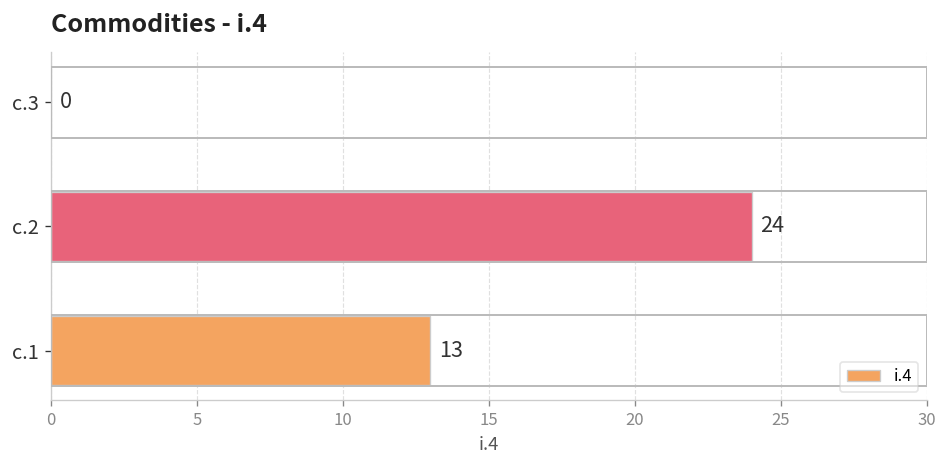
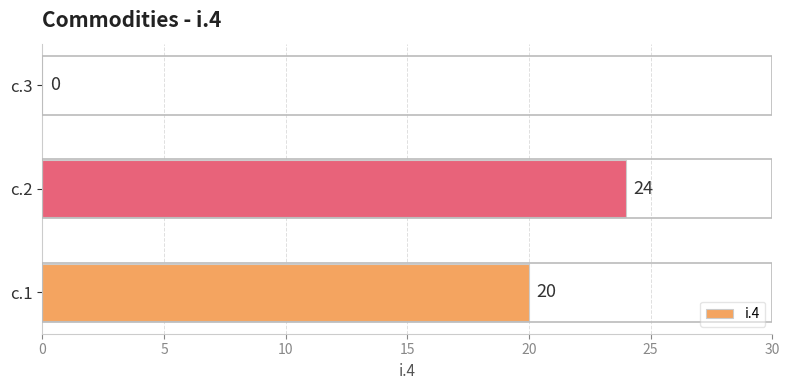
c.1: 13 -> 20
